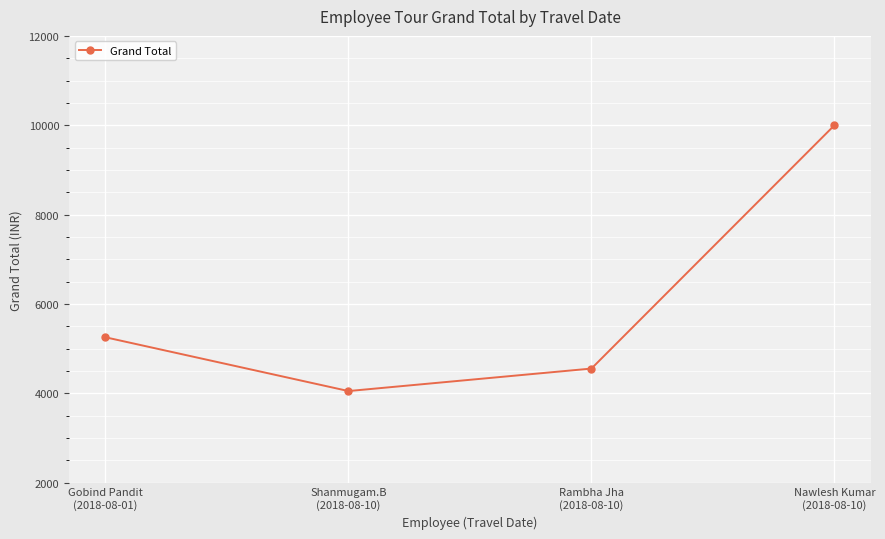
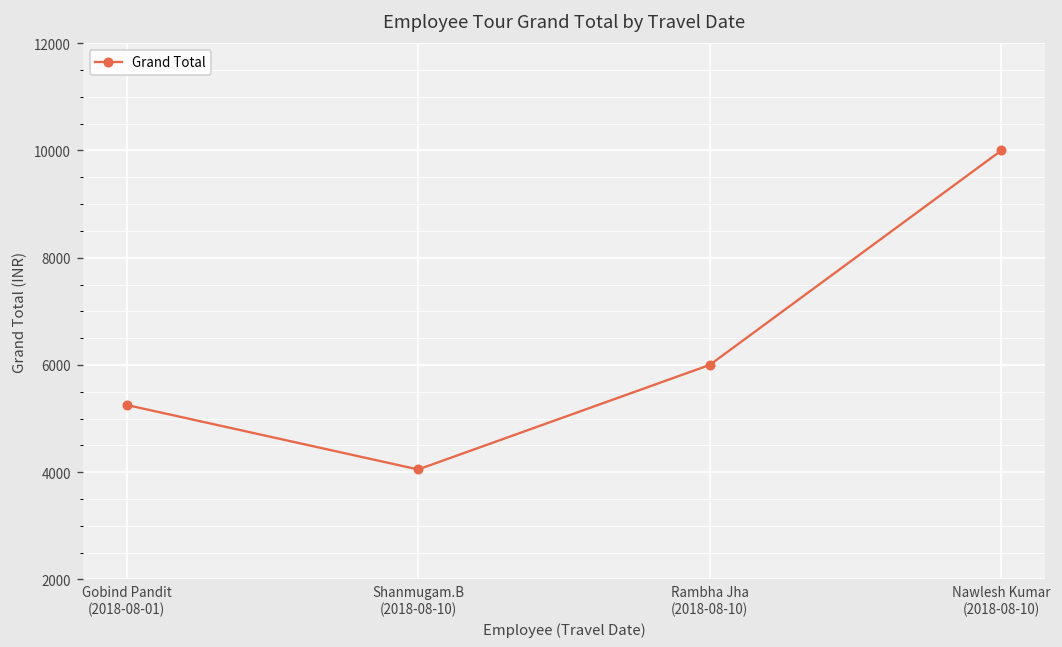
Rambha Jha (2018-08-10): 4600 -> 6000
